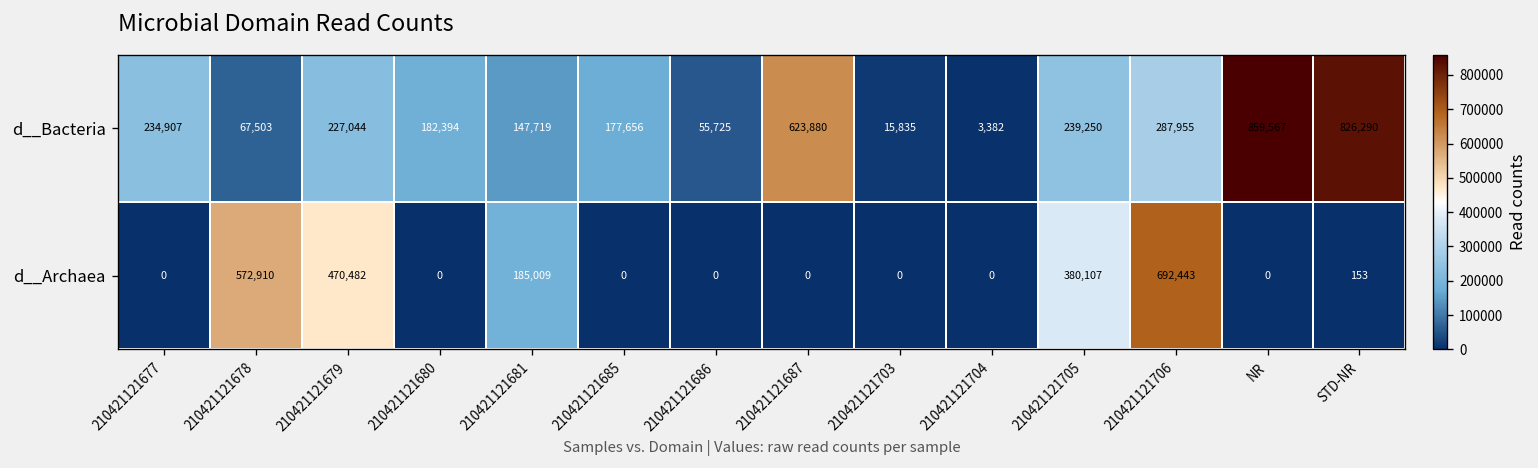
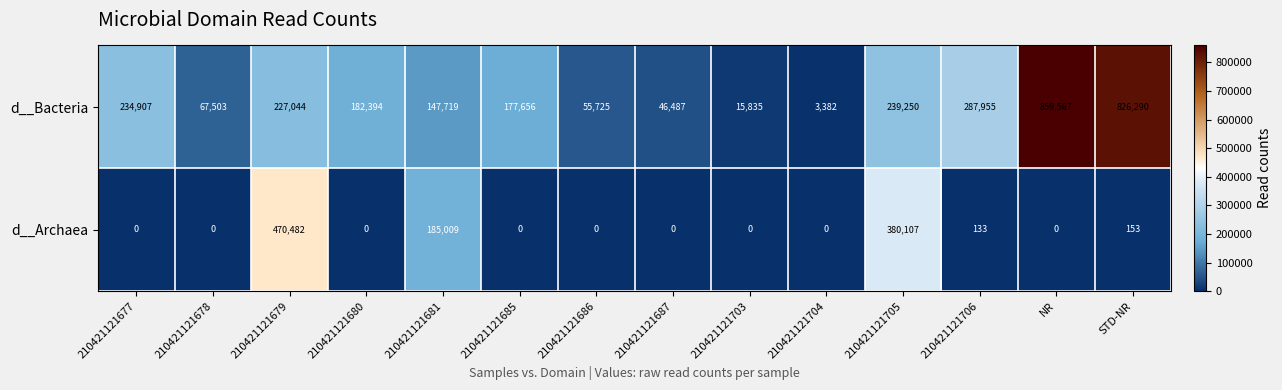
d__Bacteria, 210421121687: 623,880 -> 46,487
d__Archaea, 210421121678: 572,910 -> 0
d__Archaea, 210421121706: 692,443 -> 133
